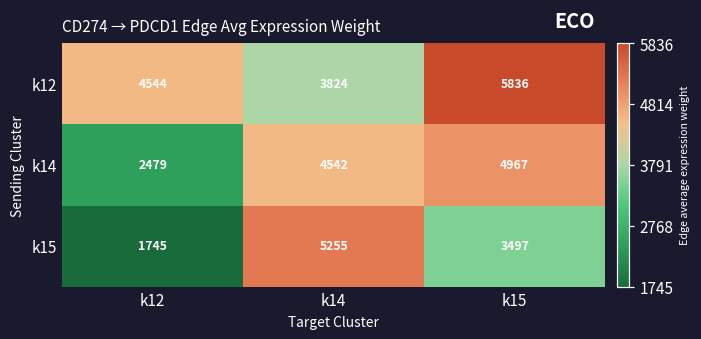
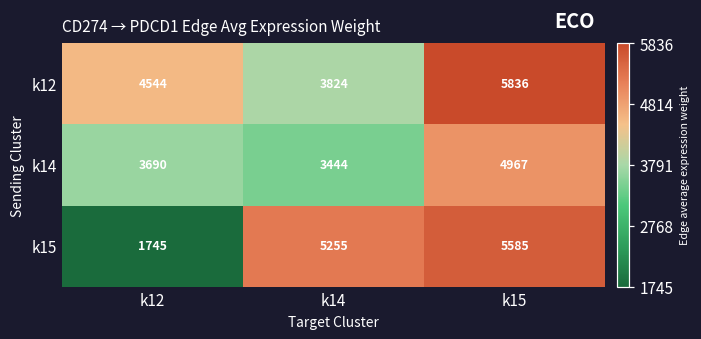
k14, k12: 2479 -> 3690
k14, k14: 4542 -> 3444
k15, k15: 3497 -> 5585
